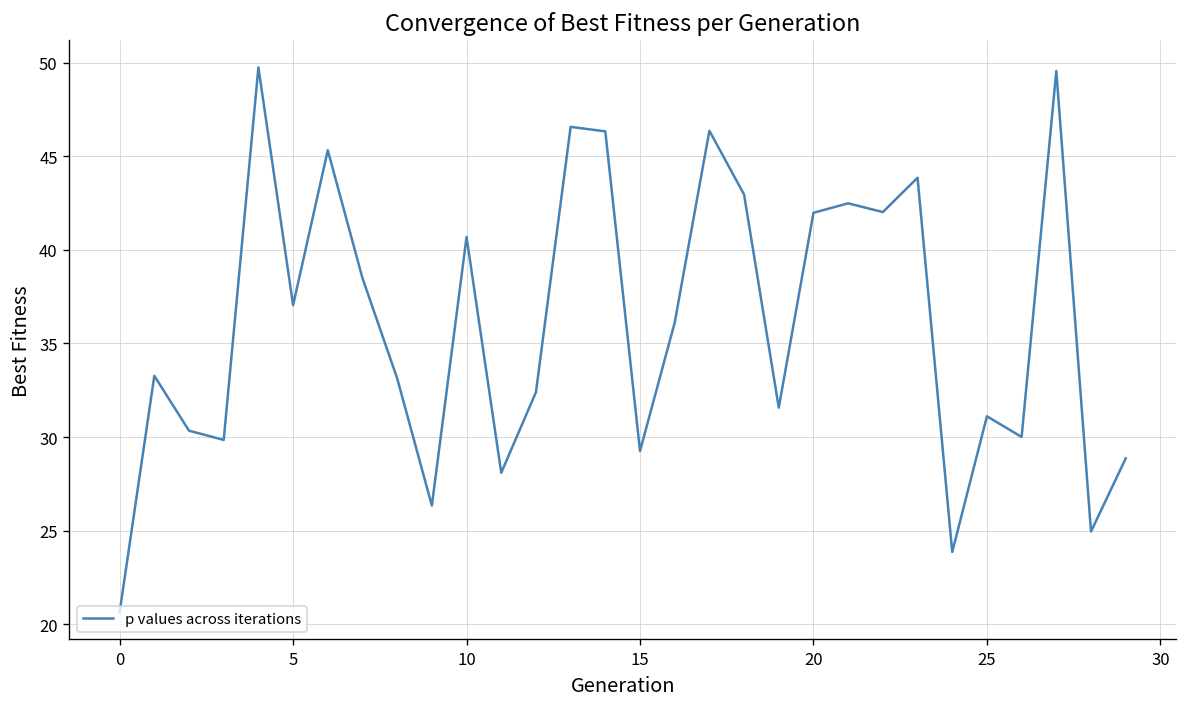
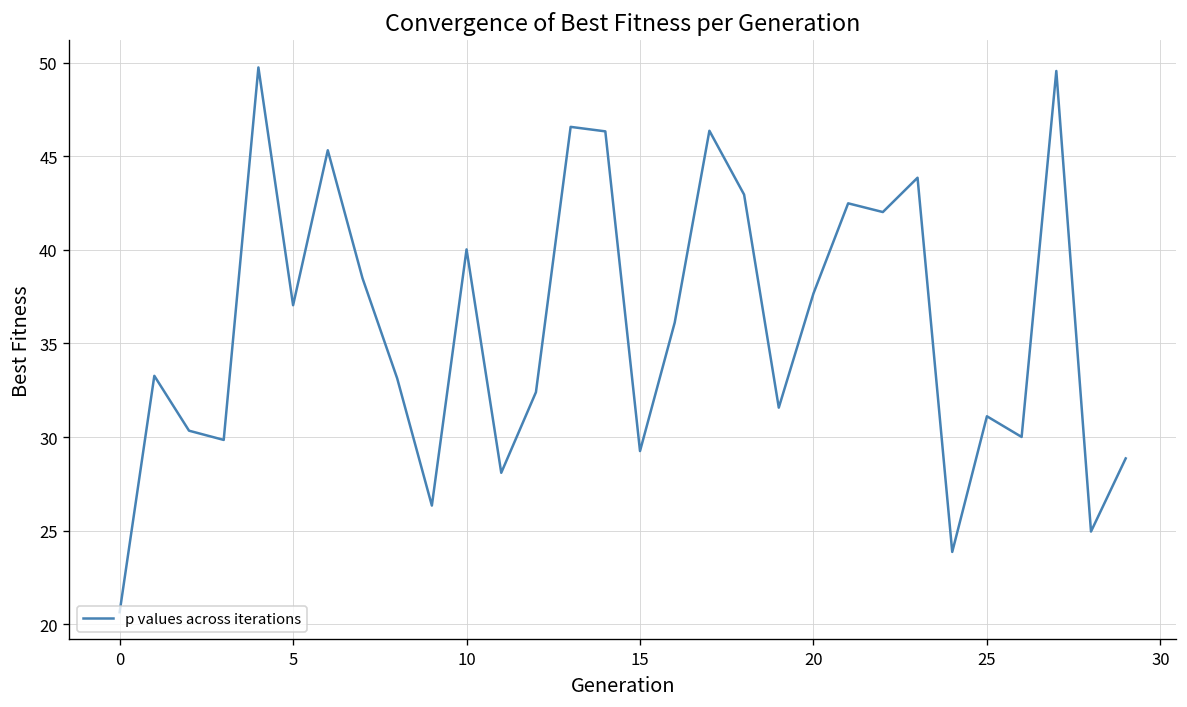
10: 40.7 -> 40.0
20: 42.0 -> 37.7
